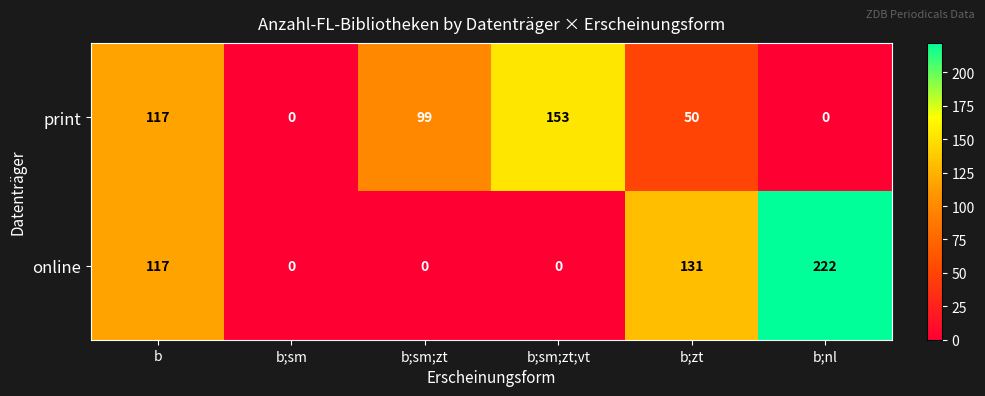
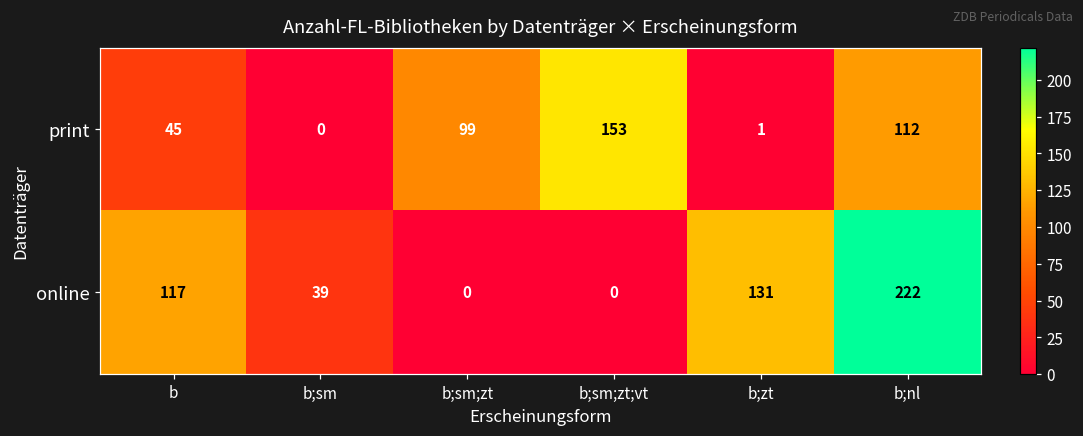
print, b: 117 -> 45
print, b;zt: 50 -> 1
print, b;nl: 0 -> 112
online, b;sm: 0 -> 39
